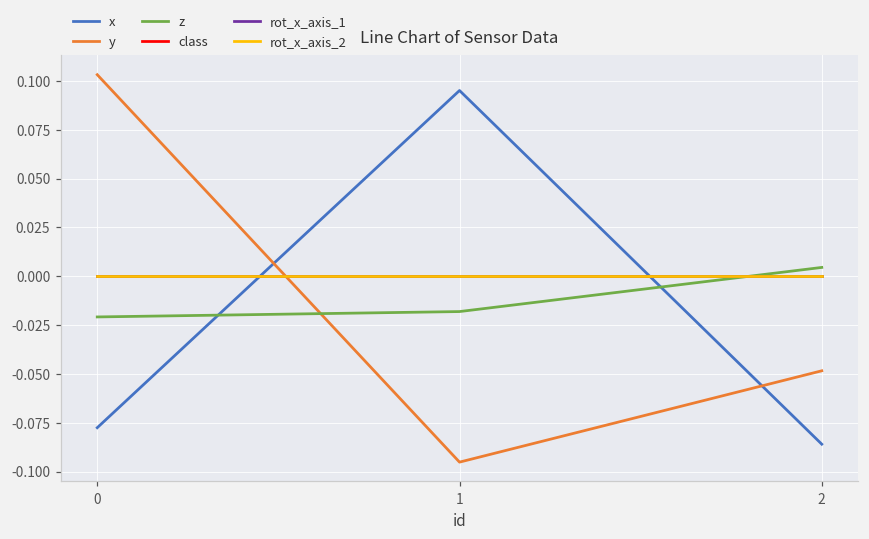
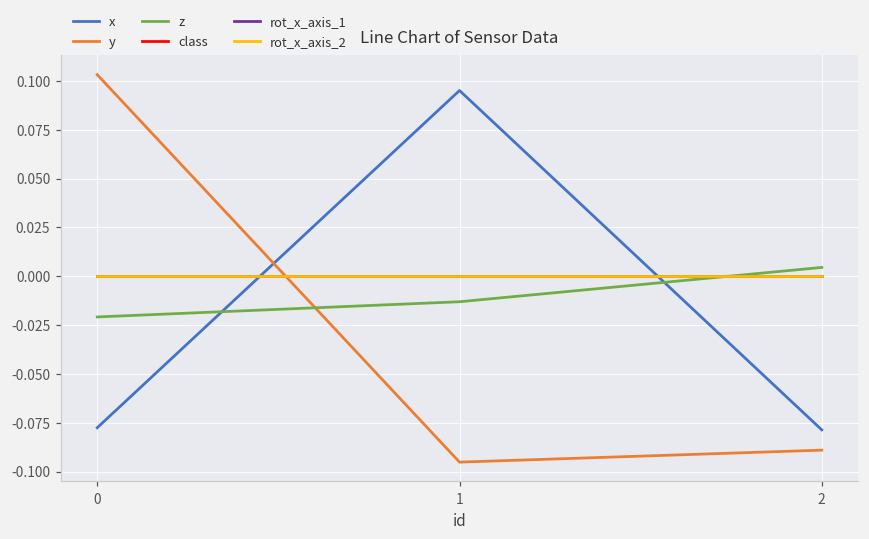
z, 1: -0.018 -> -0.013
x, 2: -0.086 -> -0.079
y, 2: -0.048 -> -0.089
